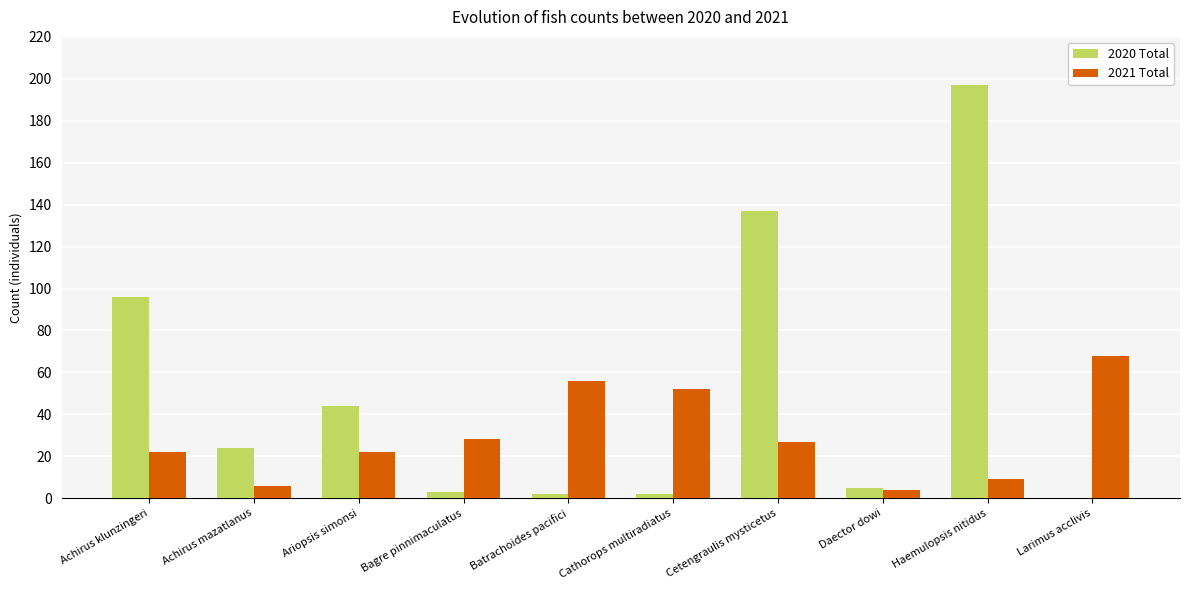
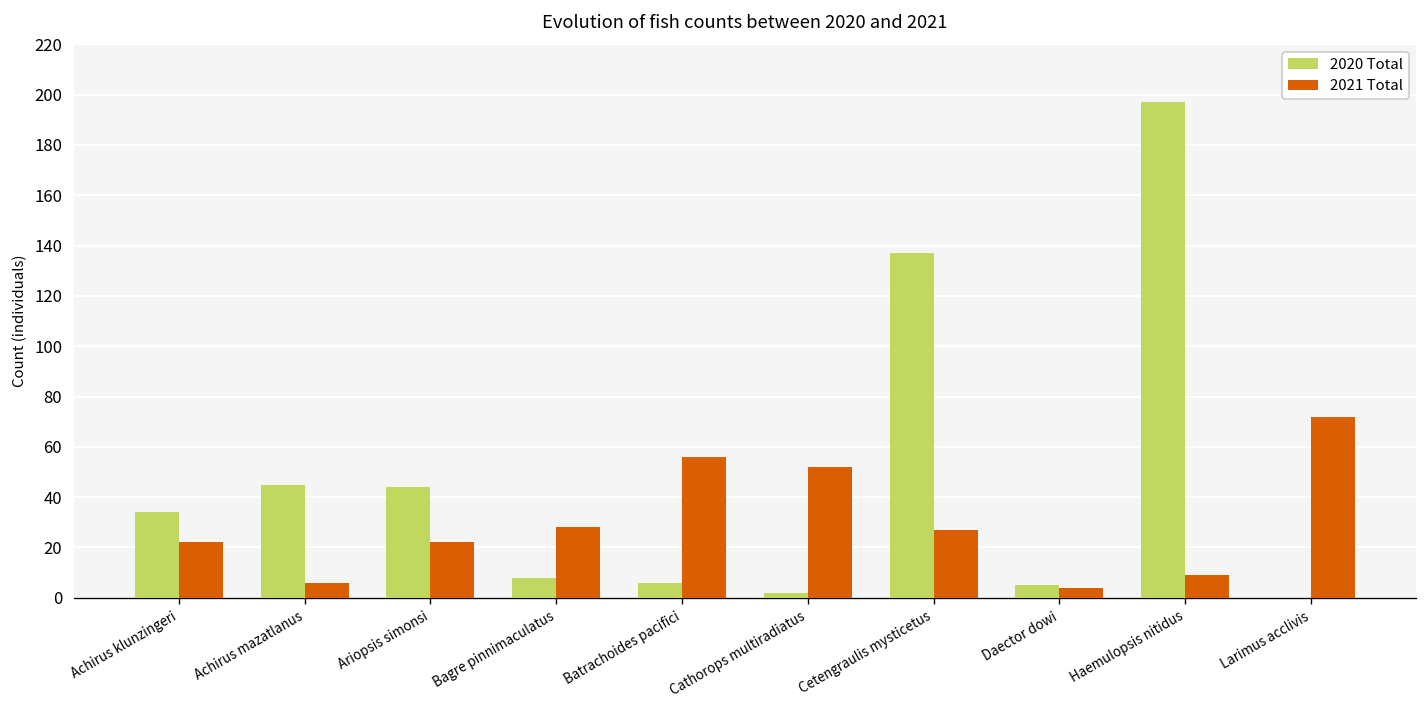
2020 Total, Achirus klunzingeri: 96 -> 34
2020 Total, Achirus mazatlanus: 24 -> 45
2020 Total, Bagre pinnimaculatus: 3 -> 8
2020 Total, Batrachoides pacifici: 2 -> 6
2021 Total, Larimus acclivis: 68 -> 72
